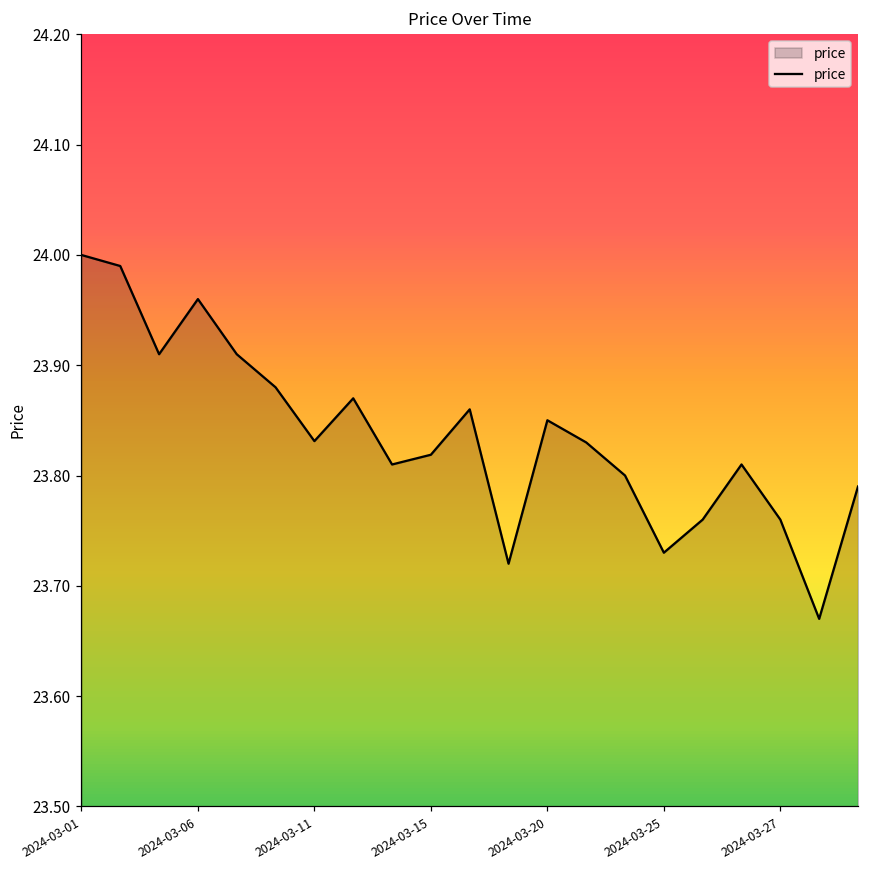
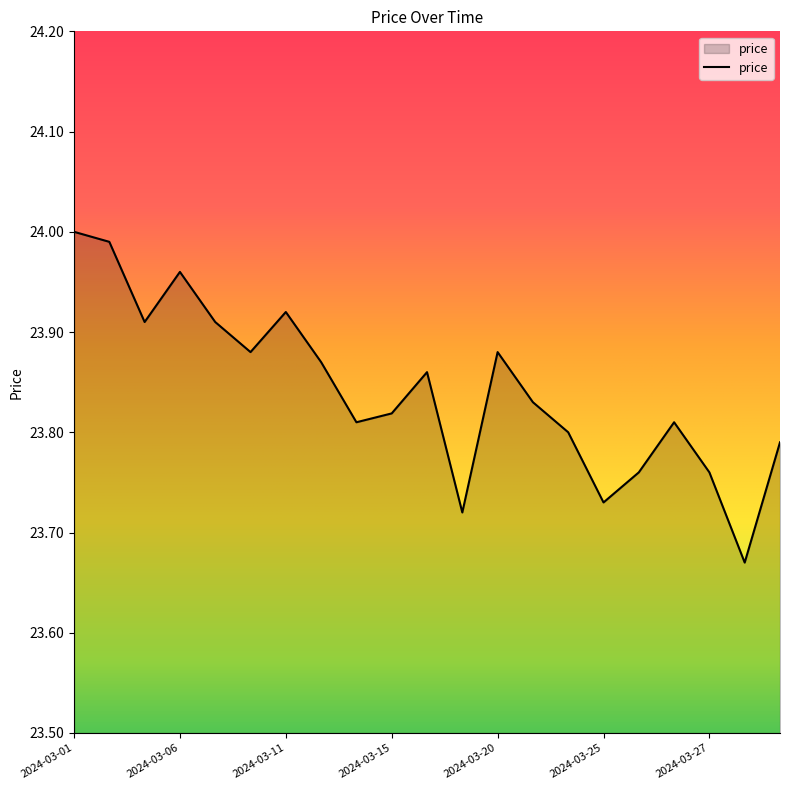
2024-03-11: 23.831 -> 23.920
2024-03-20: 23.850 -> 23.880
